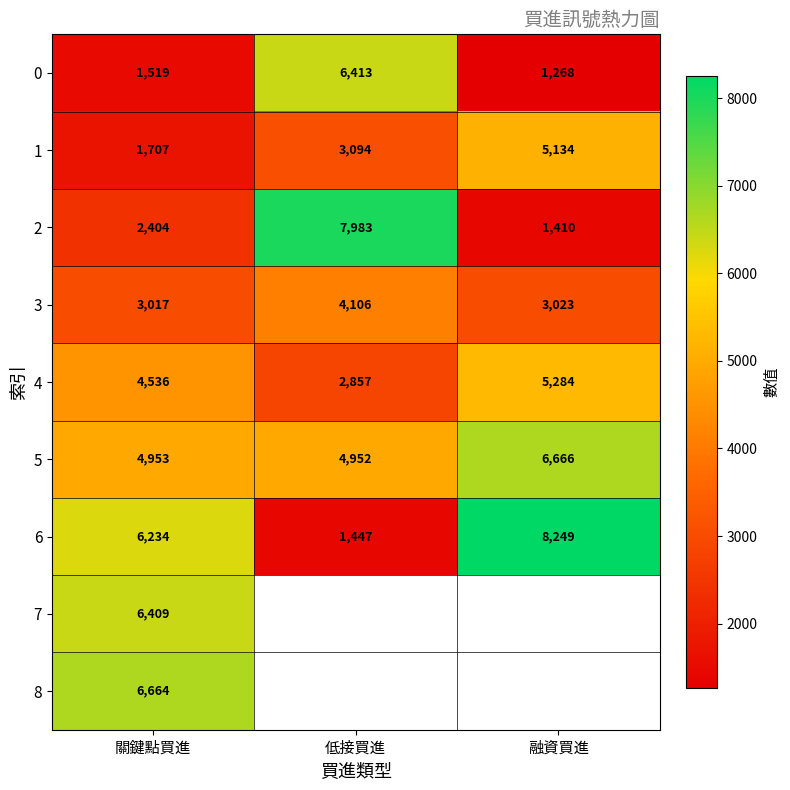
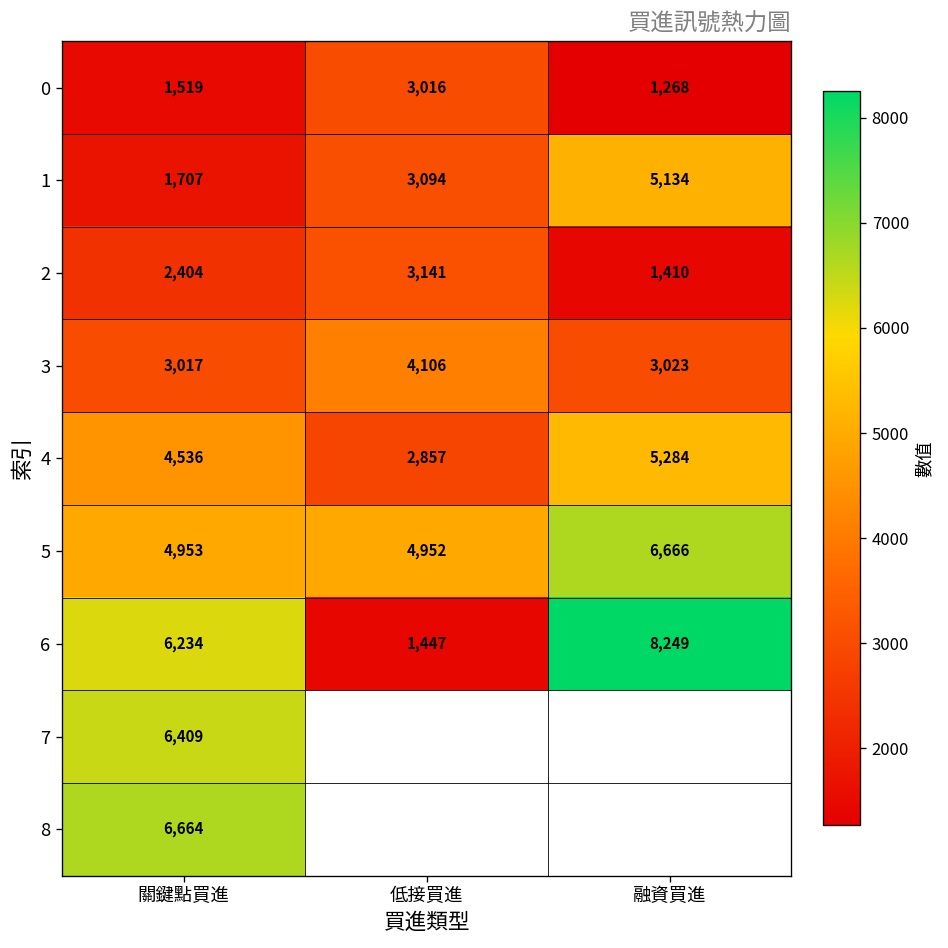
0, 低接買進: 6,413 -> 3,016
2, 低接買進: 7,983 -> 3,141
